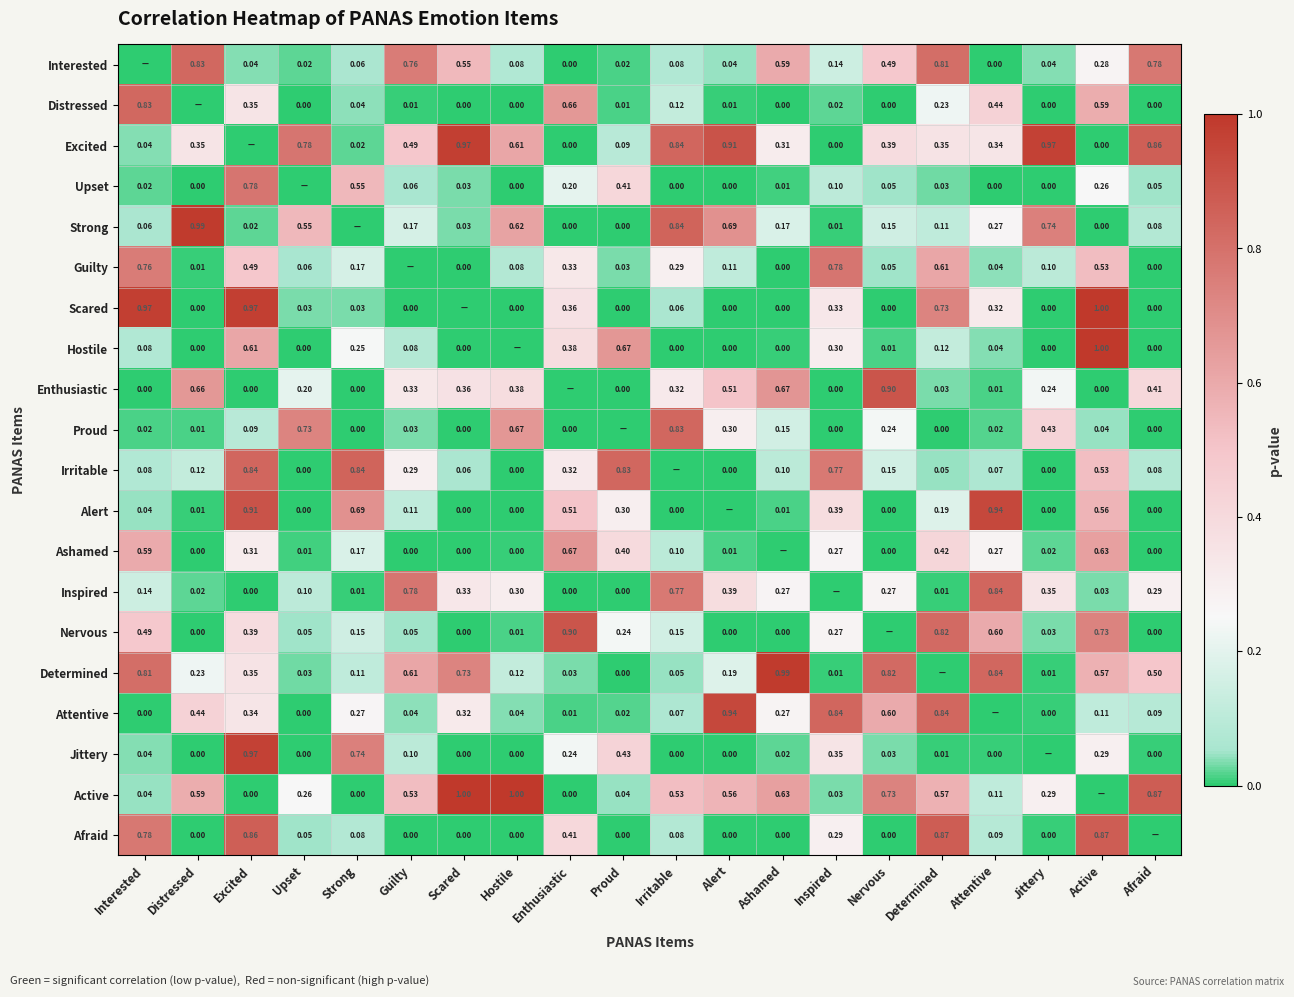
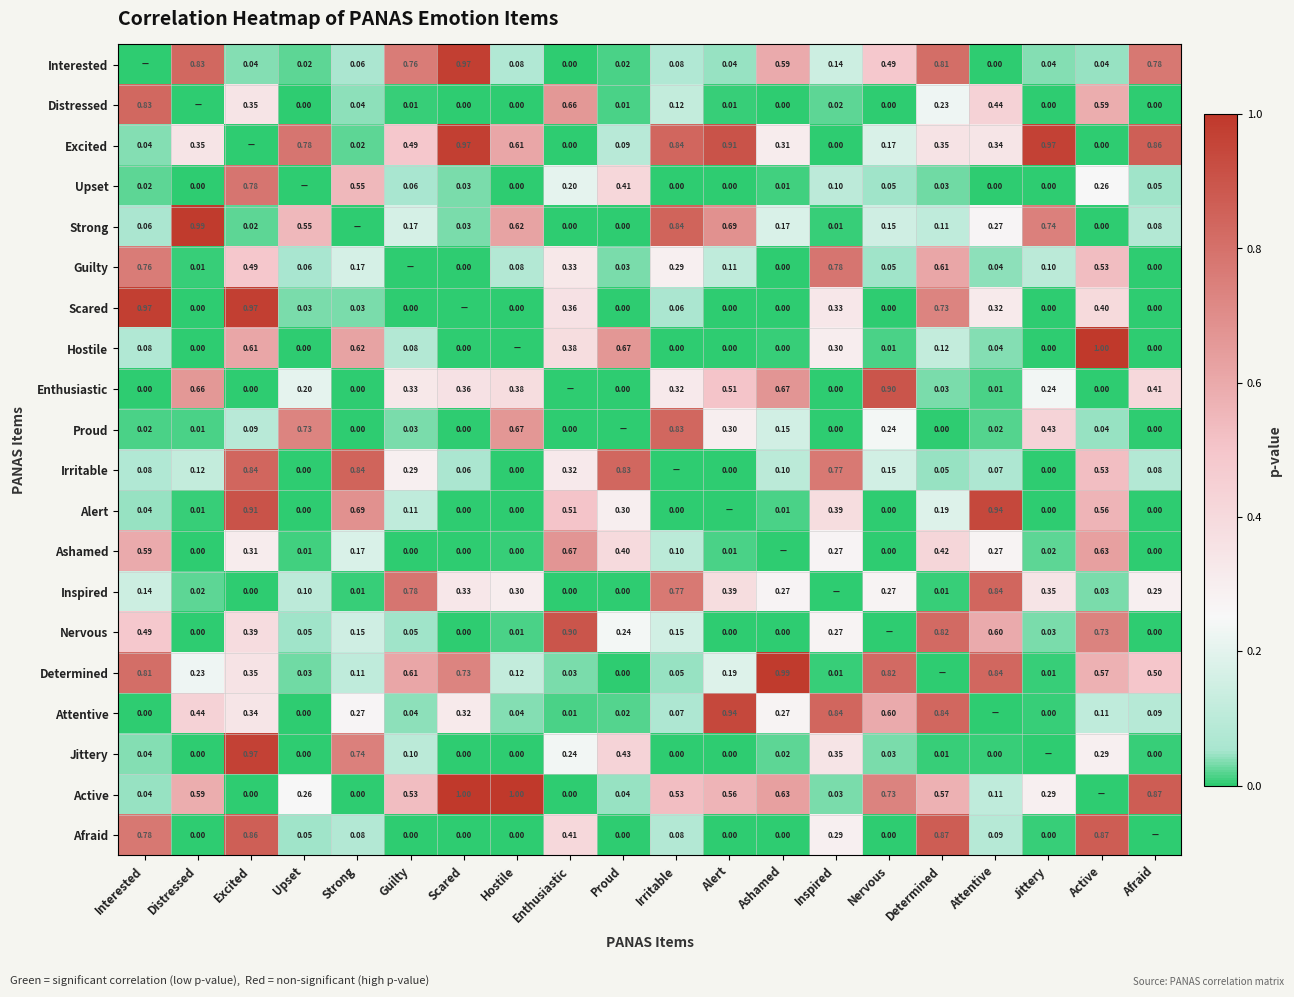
Interested, Scared: 0.55 -> 0.97
Interested, Active: 0.28 -> 0.04
Excited, Nervous: 0.39 -> 0.17
Scared, Active: 1.00 -> 0.40
Hostile, Strong: 0.25 -> 0.62
